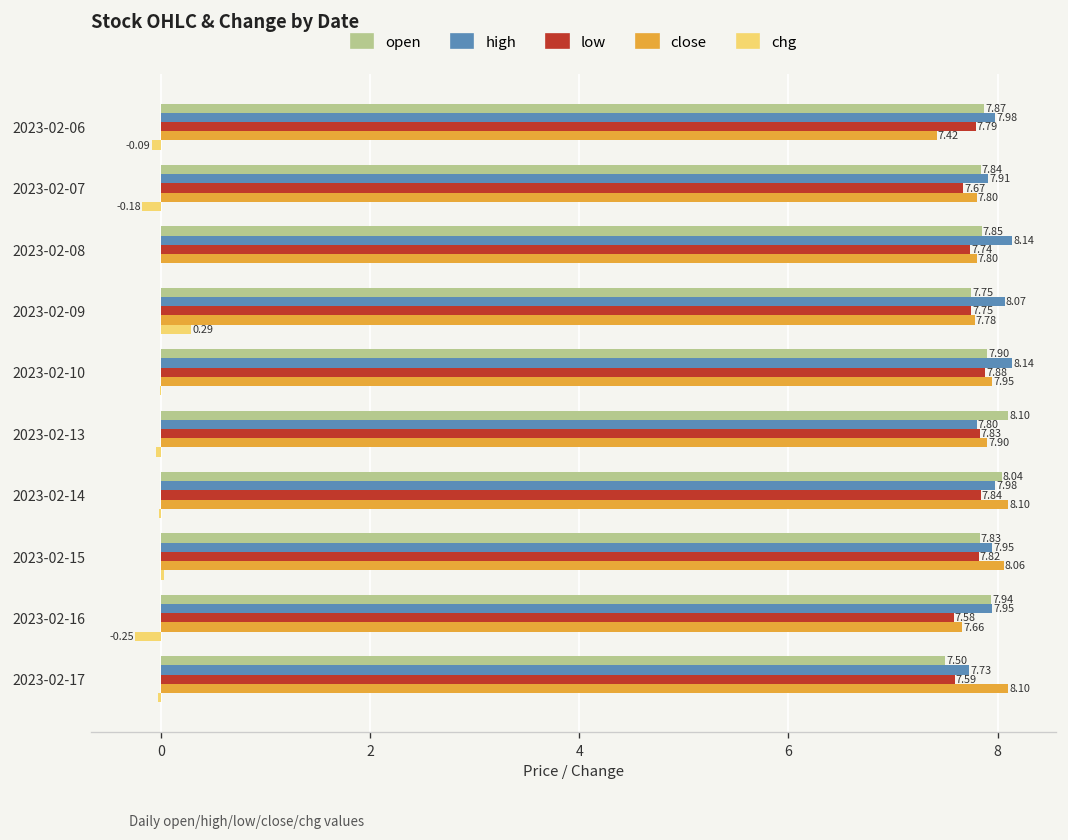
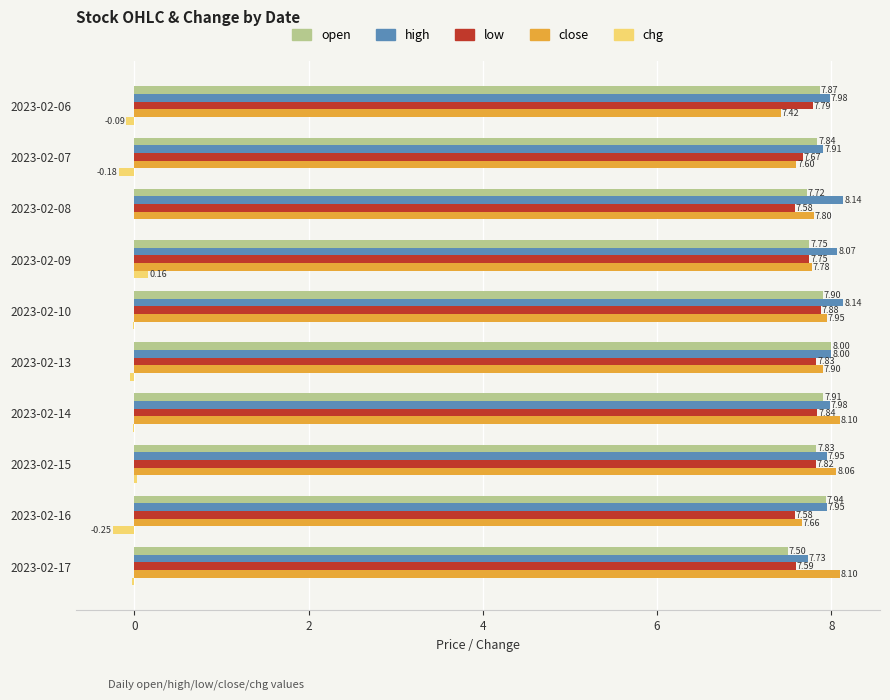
close, 2023-02-07: 7.80 -> 7.60
open, 2023-02-08: 7.85 -> 7.72
low, 2023-02-08: 7.74 -> 7.58
chg, 2023-02-09: 0.29 -> 0.16
open, 2023-02-13: 8.10 -> 8.00
high, 2023-02-13: 7.80 -> 8.00
open, 2023-02-14: 8.04 -> 7.91
